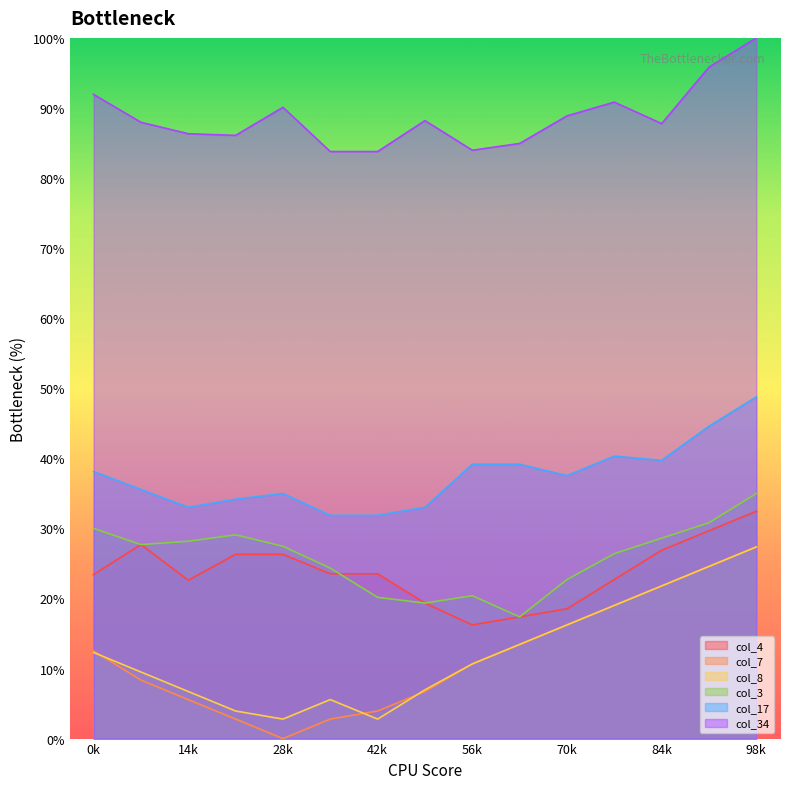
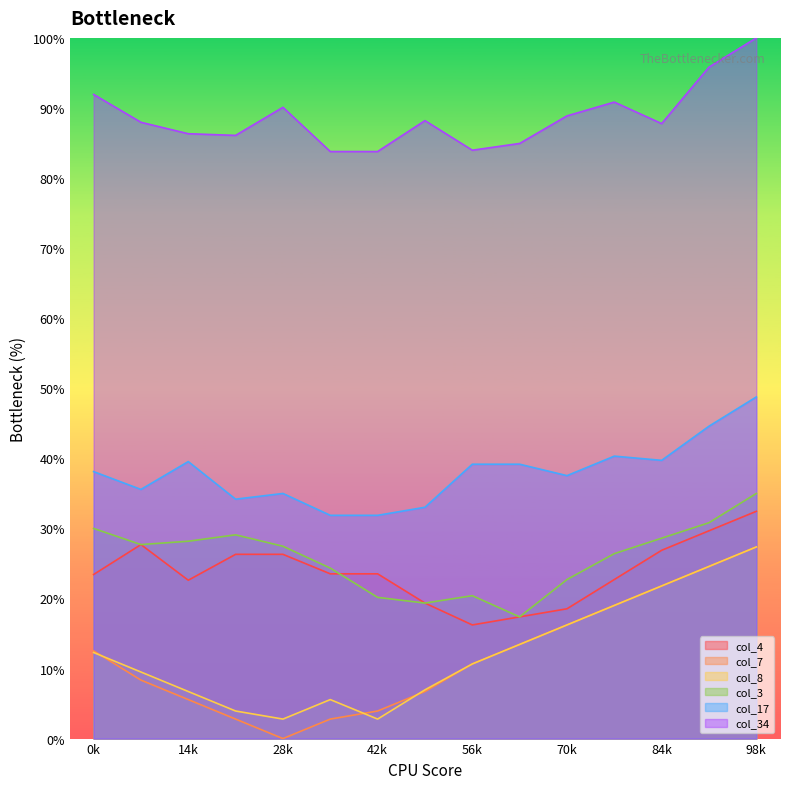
col_17, 14k: 33% -> 40%
